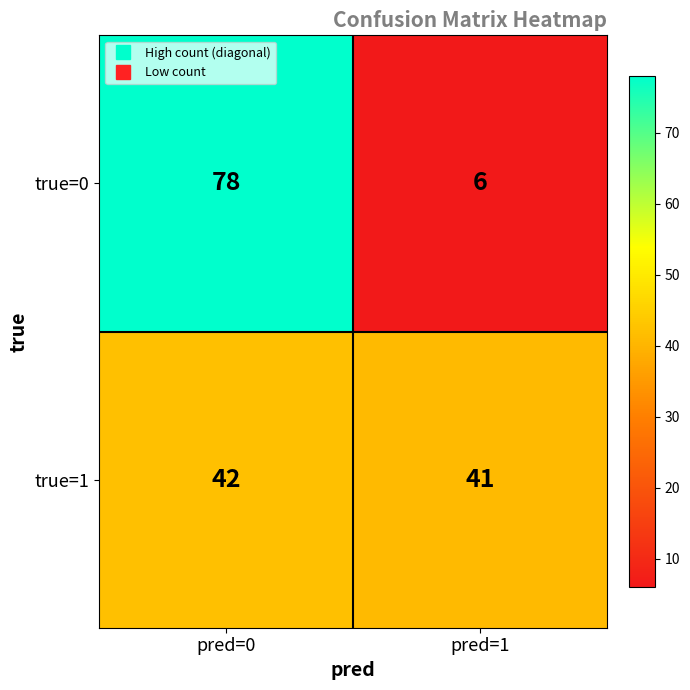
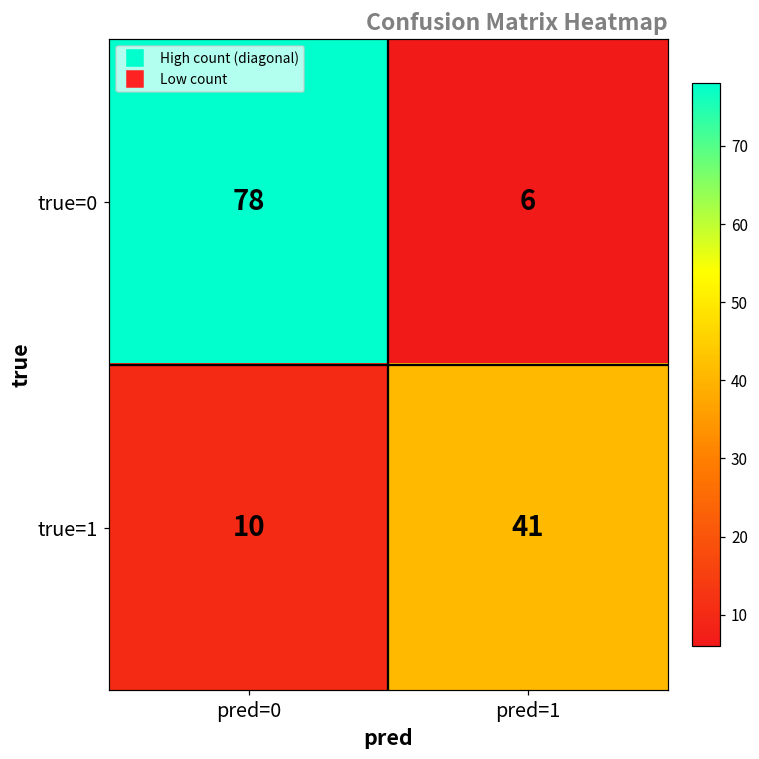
true=1, pred=0: 42 -> 10
